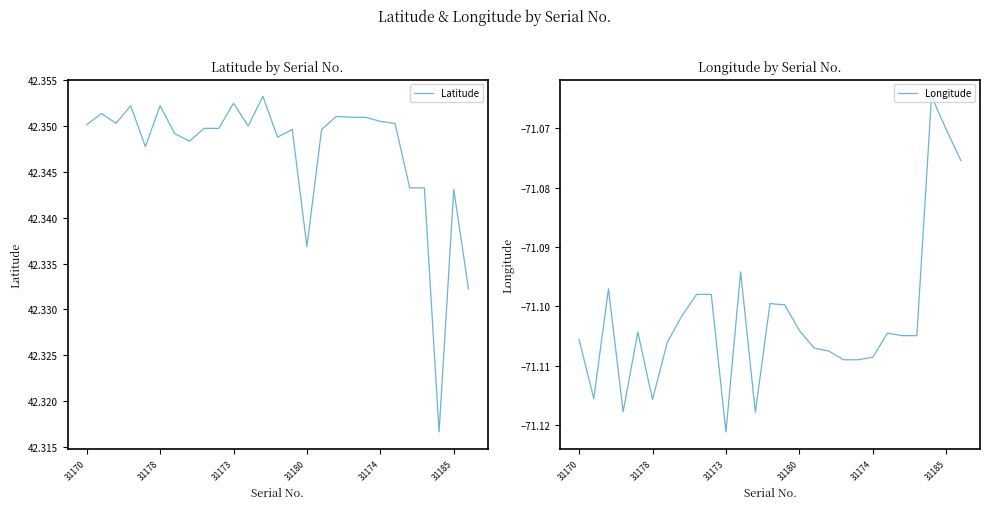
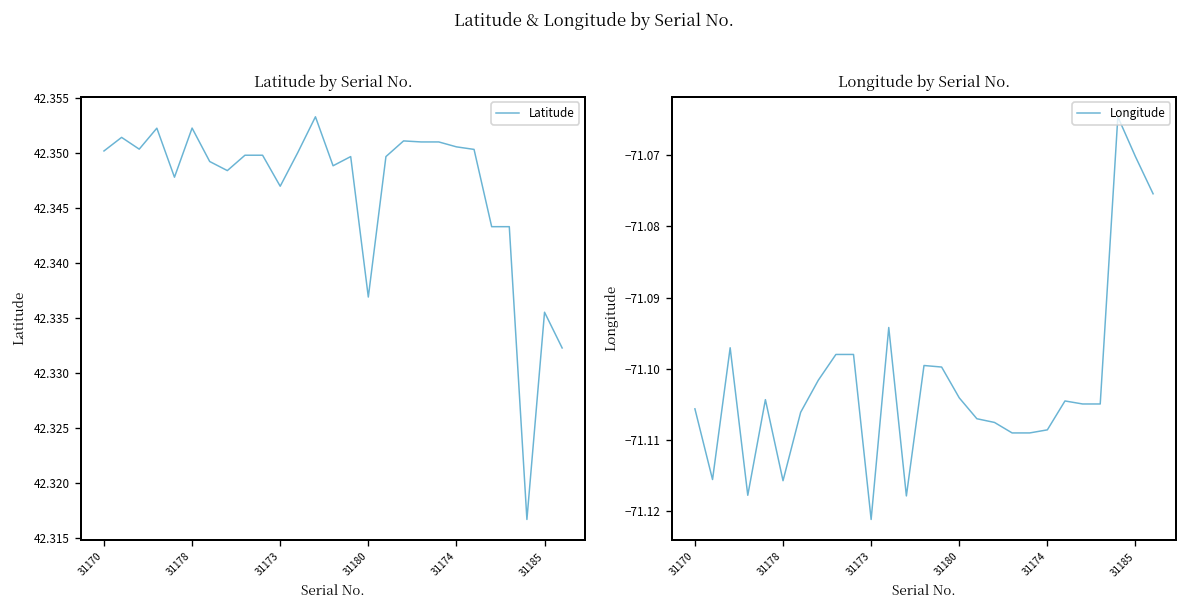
Latitude by Serial No., 31173: 42.353 -> 42.347
Latitude by Serial No., 31185: 42.343 -> 42.335
